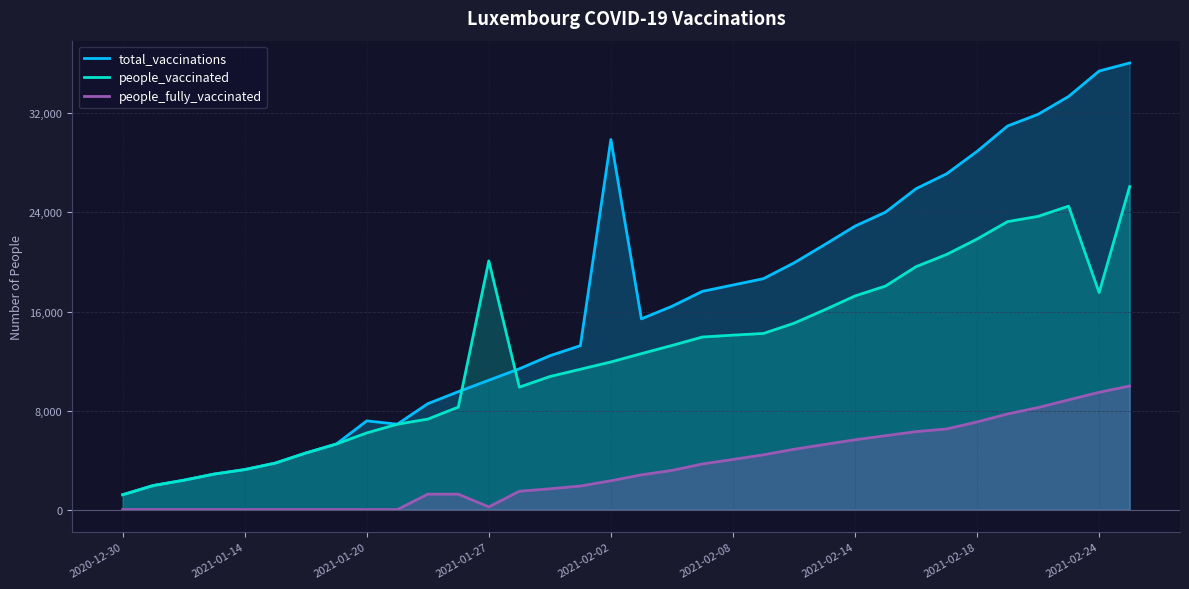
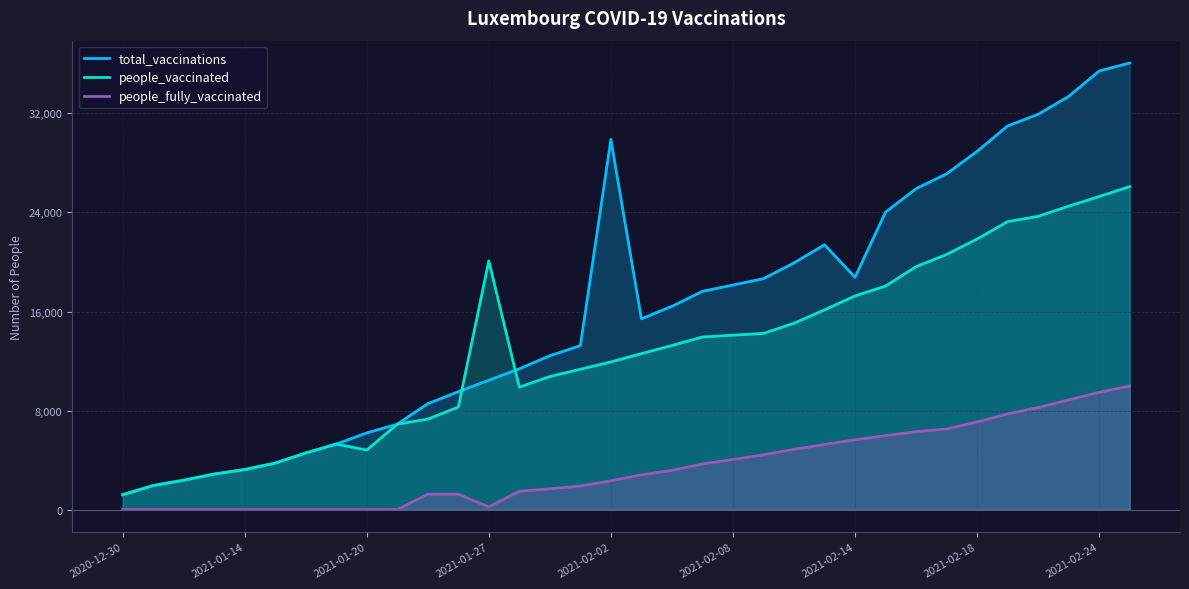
total_vaccinations, 2021-01-20: 7,200 -> 6,200
people_vaccinated, 2021-01-20: 6,200 -> 4,800
total_vaccinations, 2021-02-14: 22,900 -> 18,800
people_vaccinated, 2021-02-24: 17,500 -> 25,300
